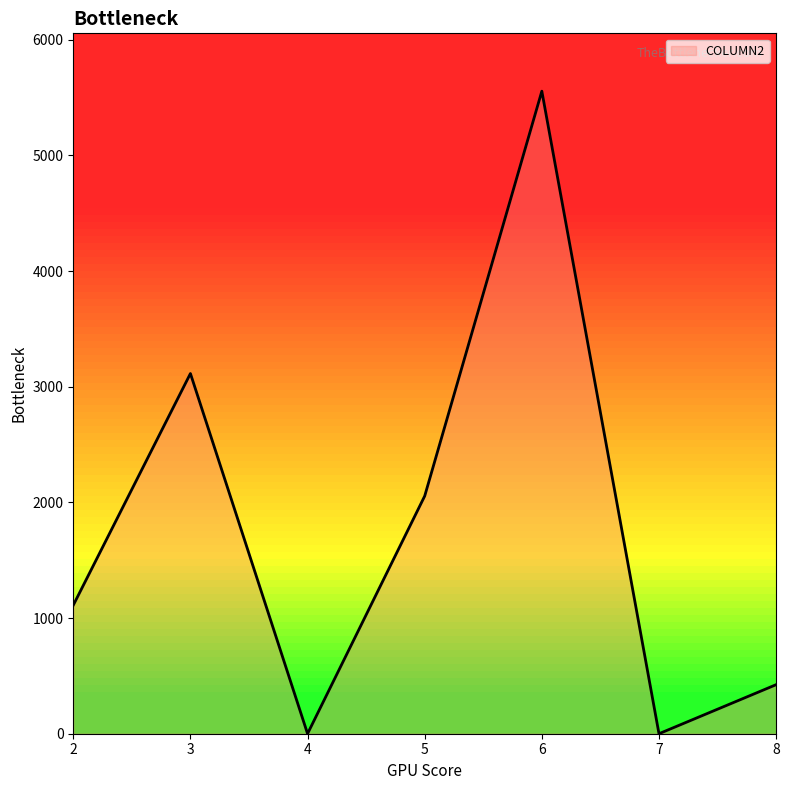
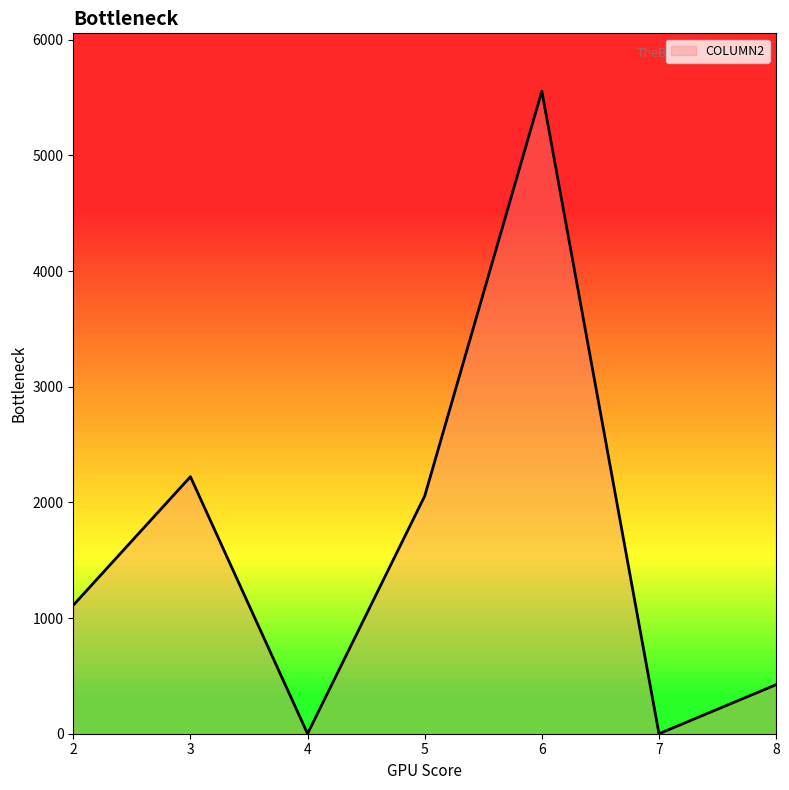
3: 3110 -> 2220
